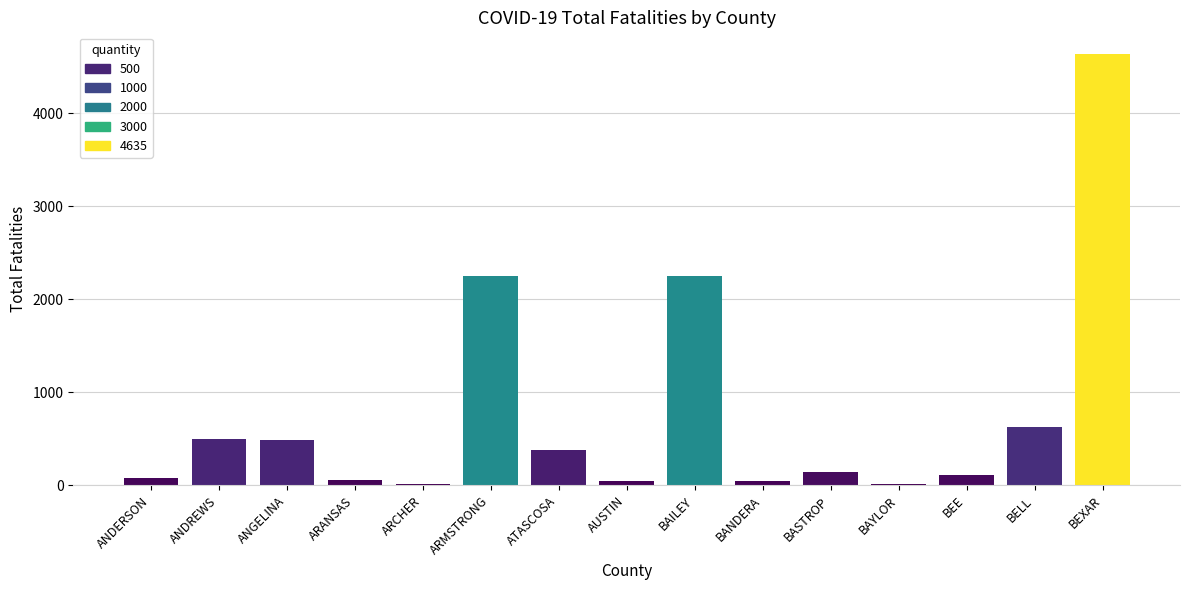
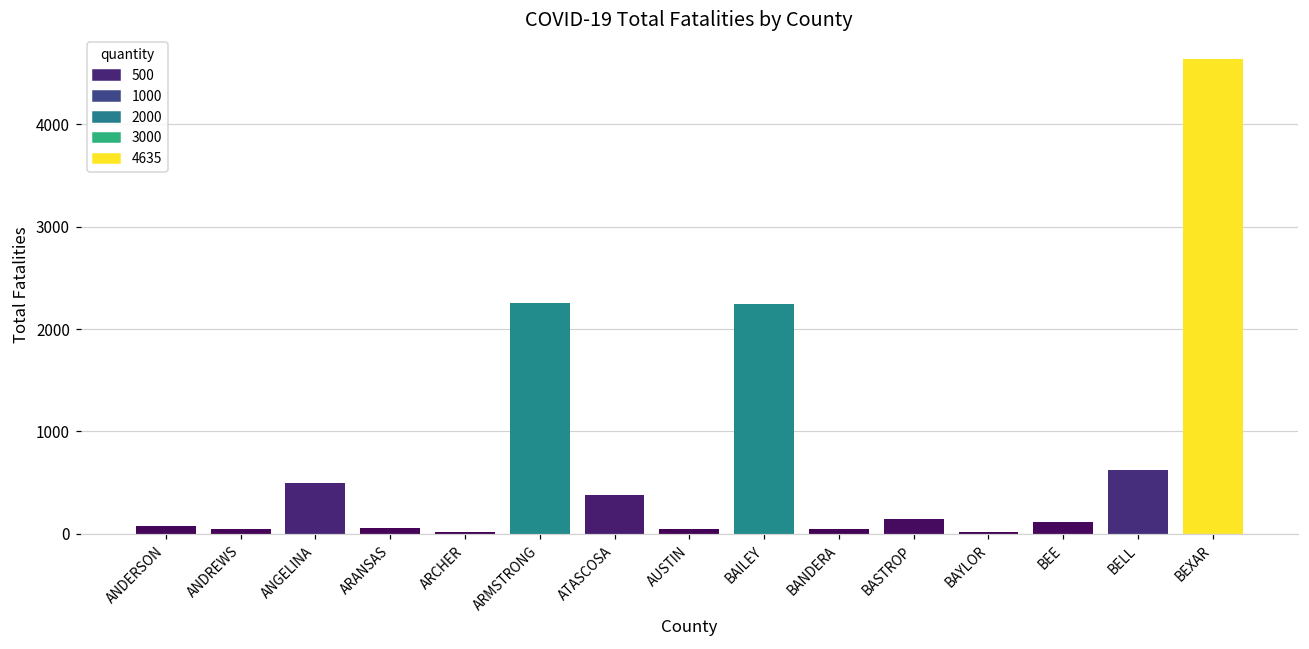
ANDREWS: 500 -> 100
